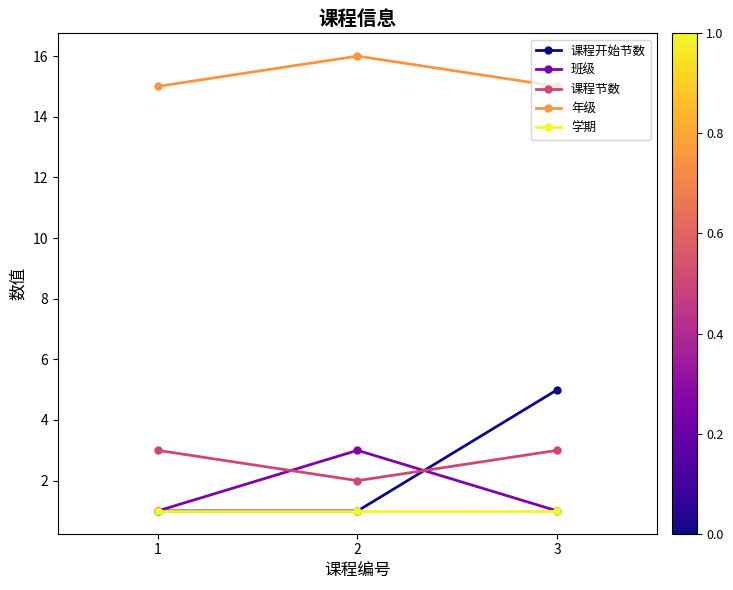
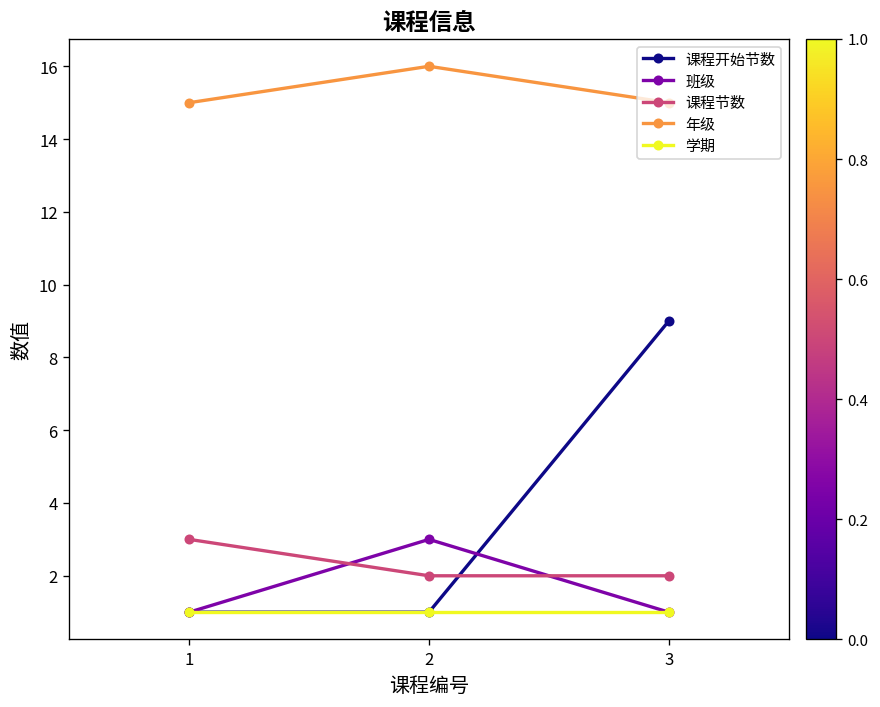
课程开始节数, 3: 5 -> 9
课程节数, 3: 3 -> 2
